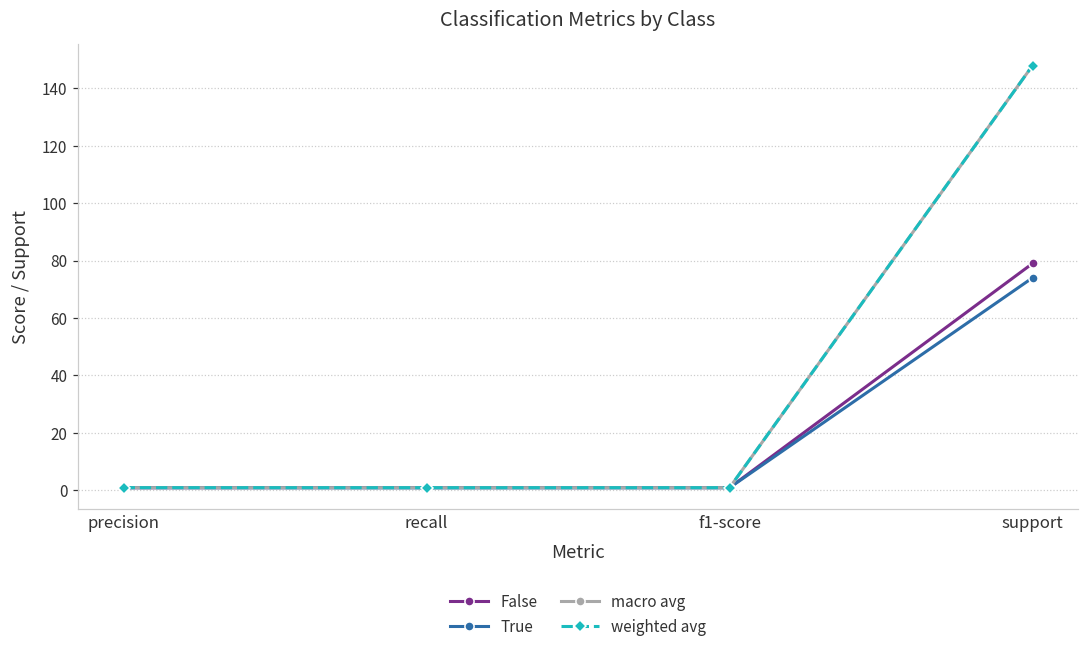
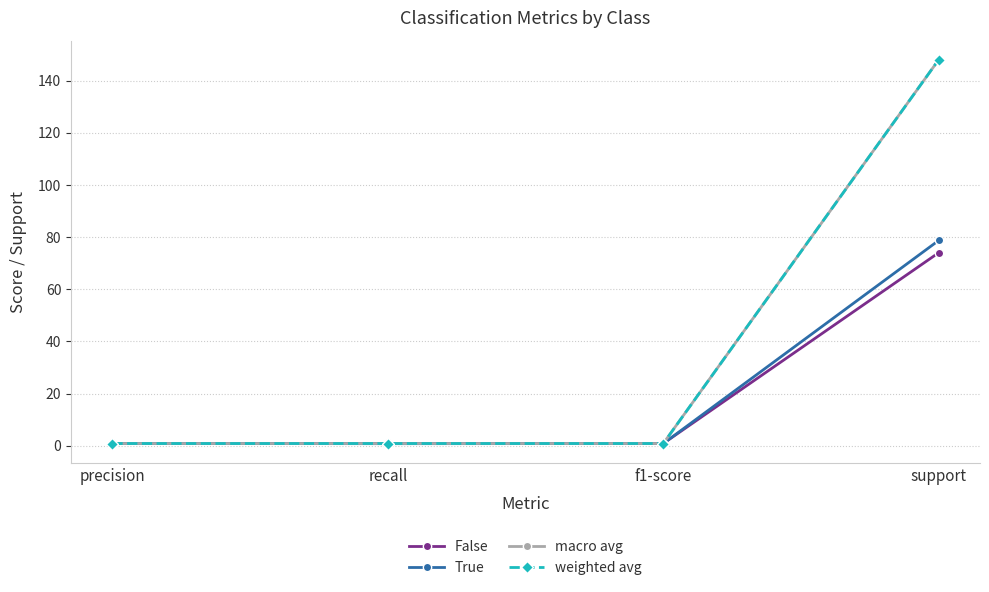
False, support: 79 -> 74
True, support: 74 -> 79
